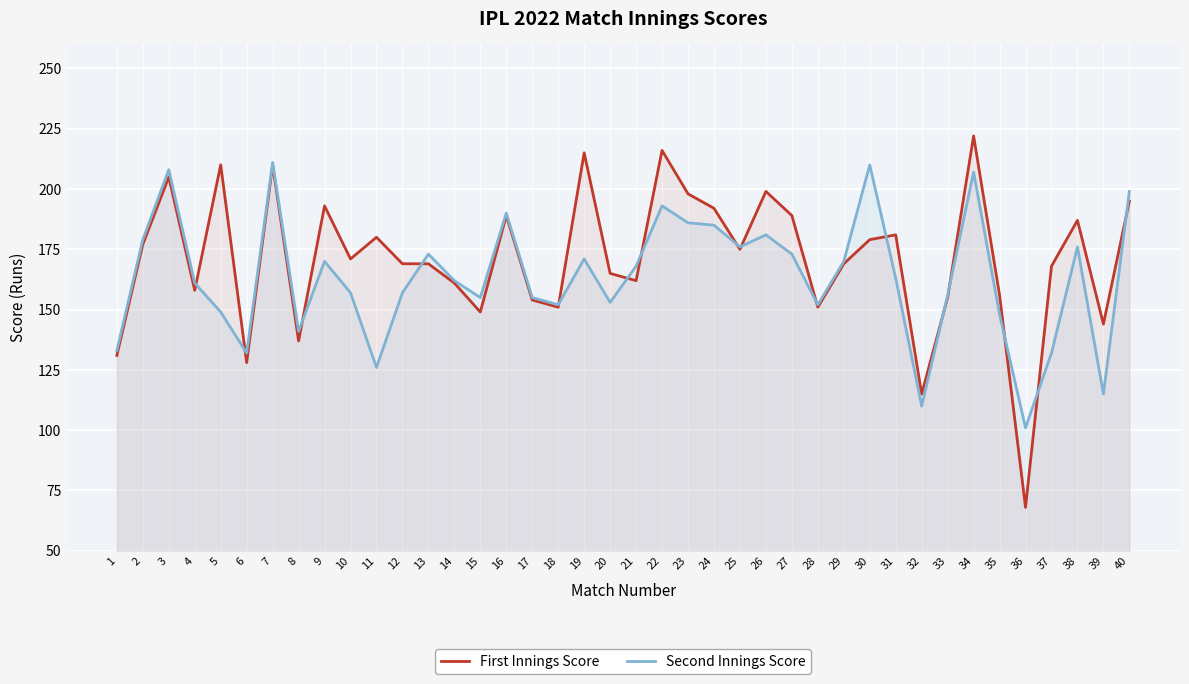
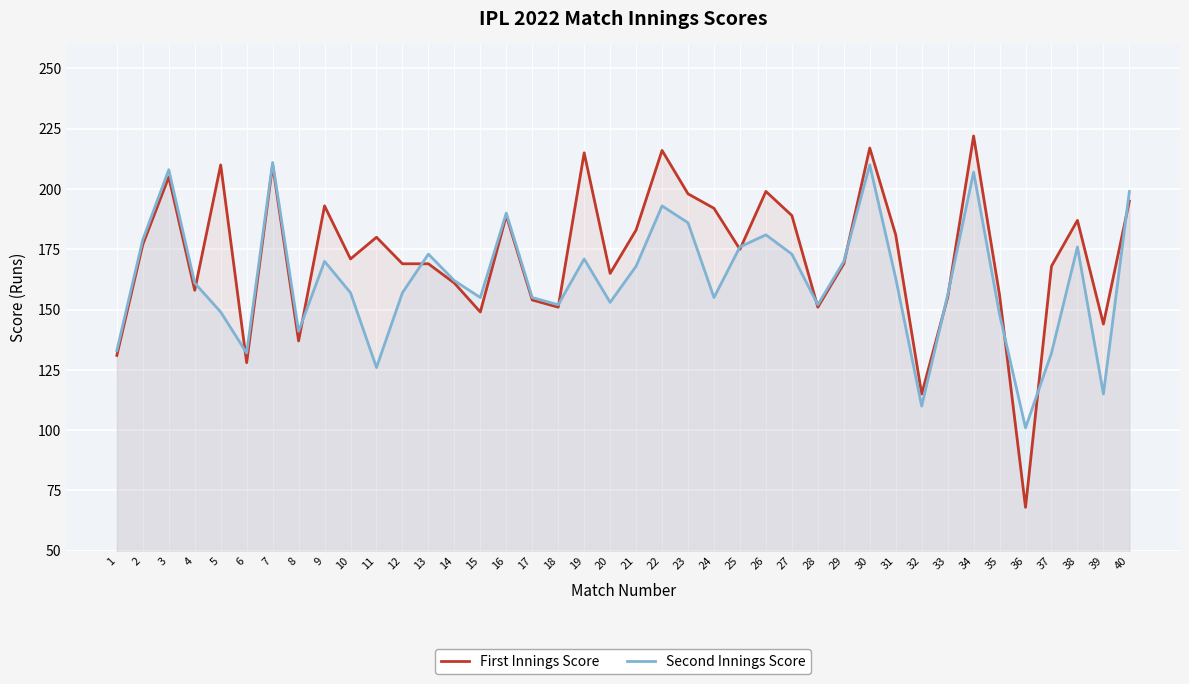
First Innings Score, 21: 162 -> 183
Second Innings Score, 24: 185 -> 155
First Innings Score, 30: 179 -> 217
